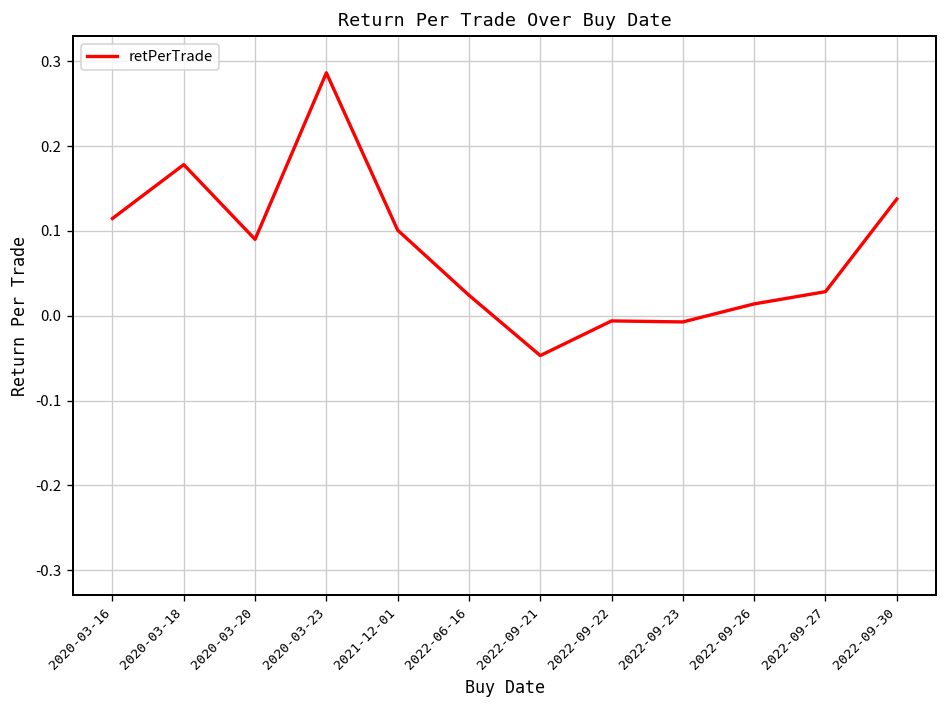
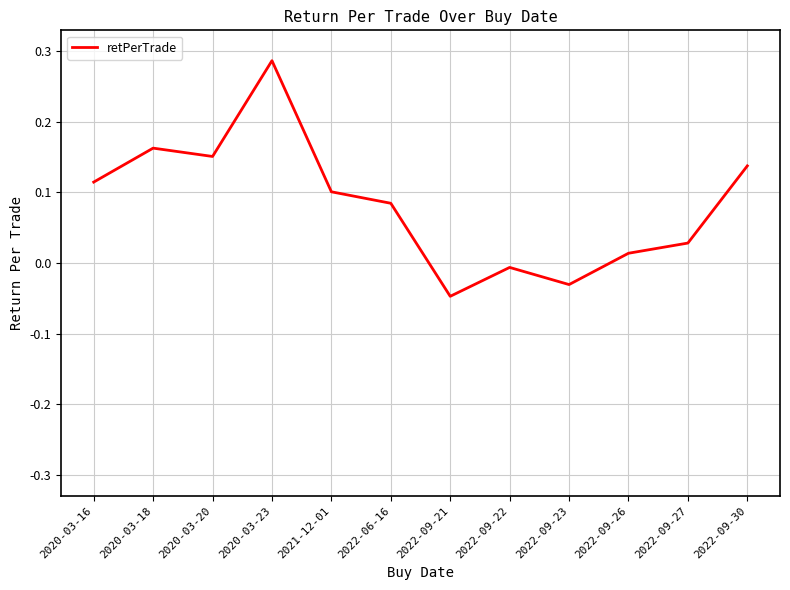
2020-03-18: 0.18 -> 0.16
2020-03-20: 0.09 -> 0.15
2022-06-16: 0.02 -> 0.08
2022-09-23: -0.01 -> -0.03
